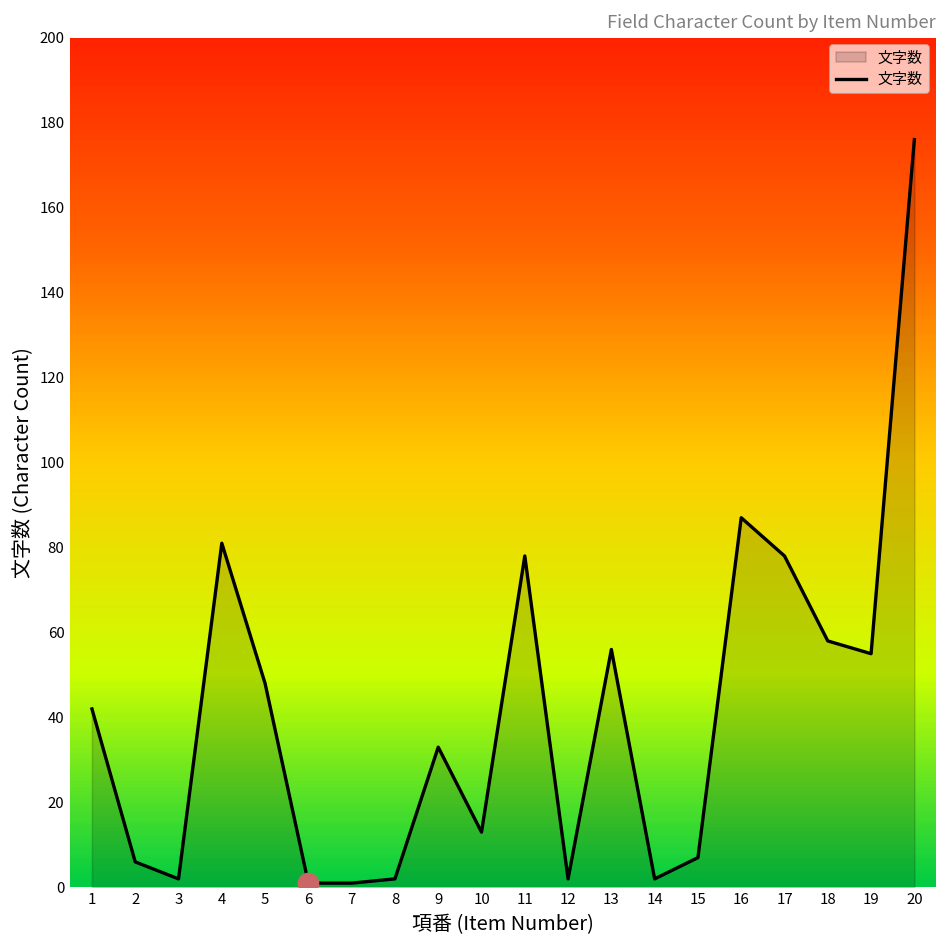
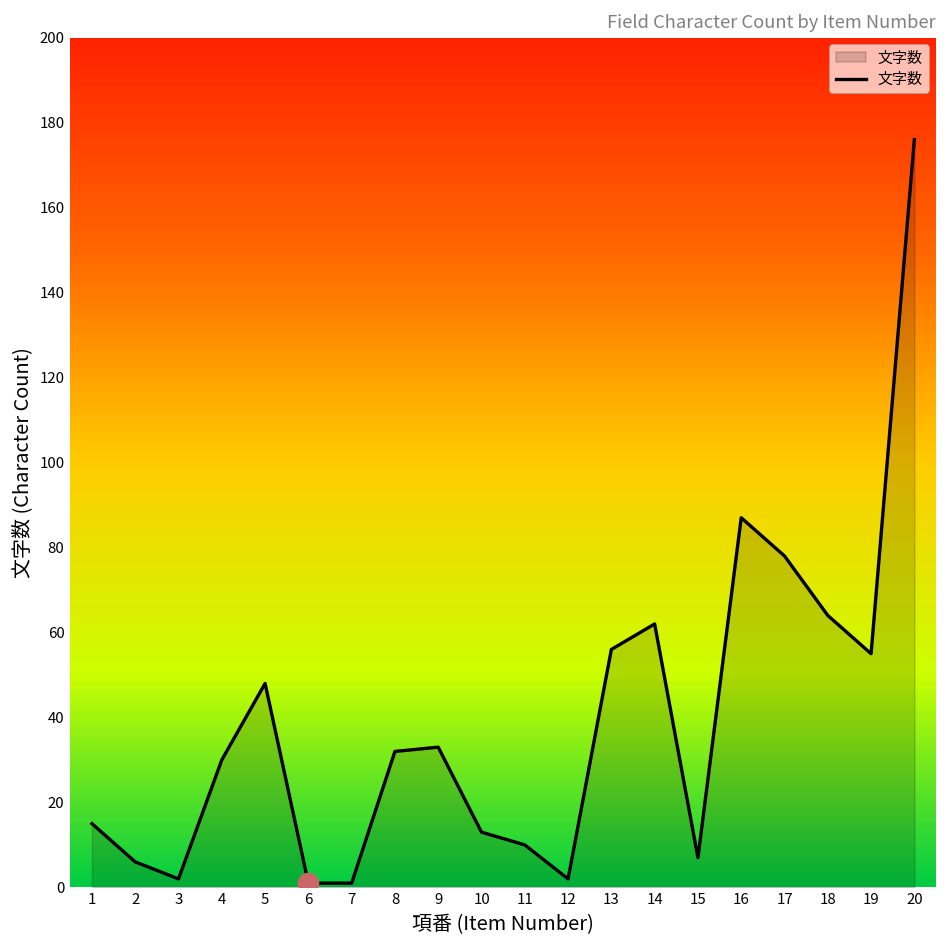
文字数, 1: 42 -> 15
文字数, 4: 81 -> 30
文字数, 8: 2 -> 32
文字数, 11: 78 -> 10
文字数, 14: 2 -> 62
文字数, 18: 58 -> 64
